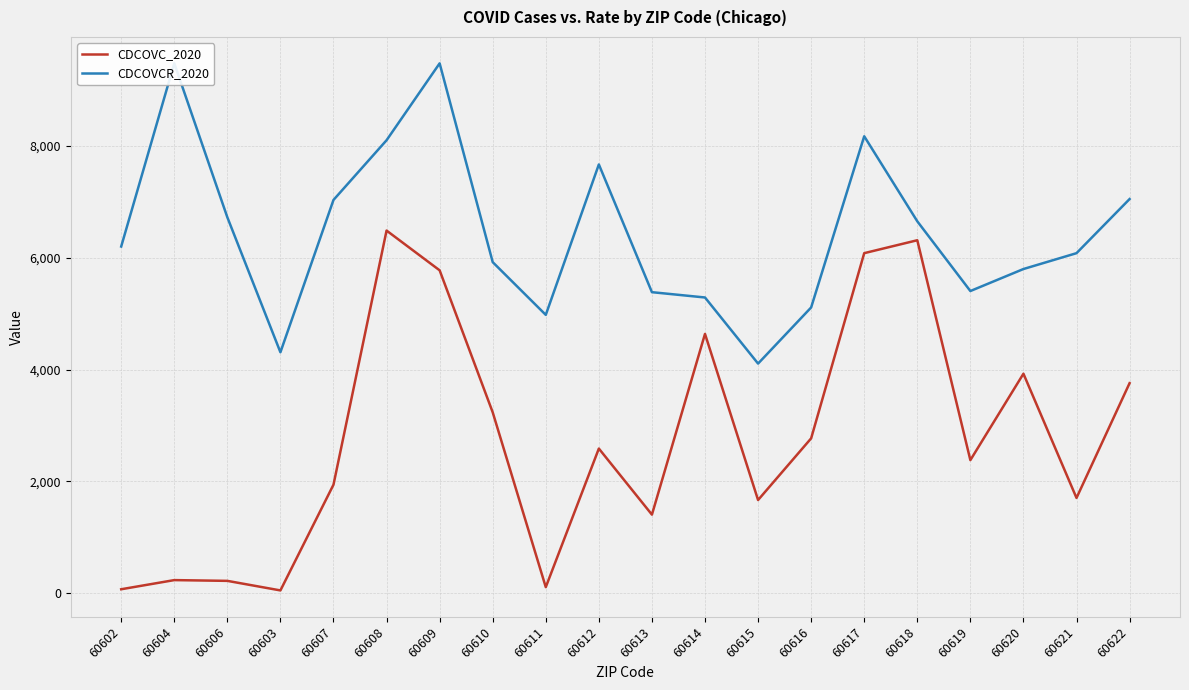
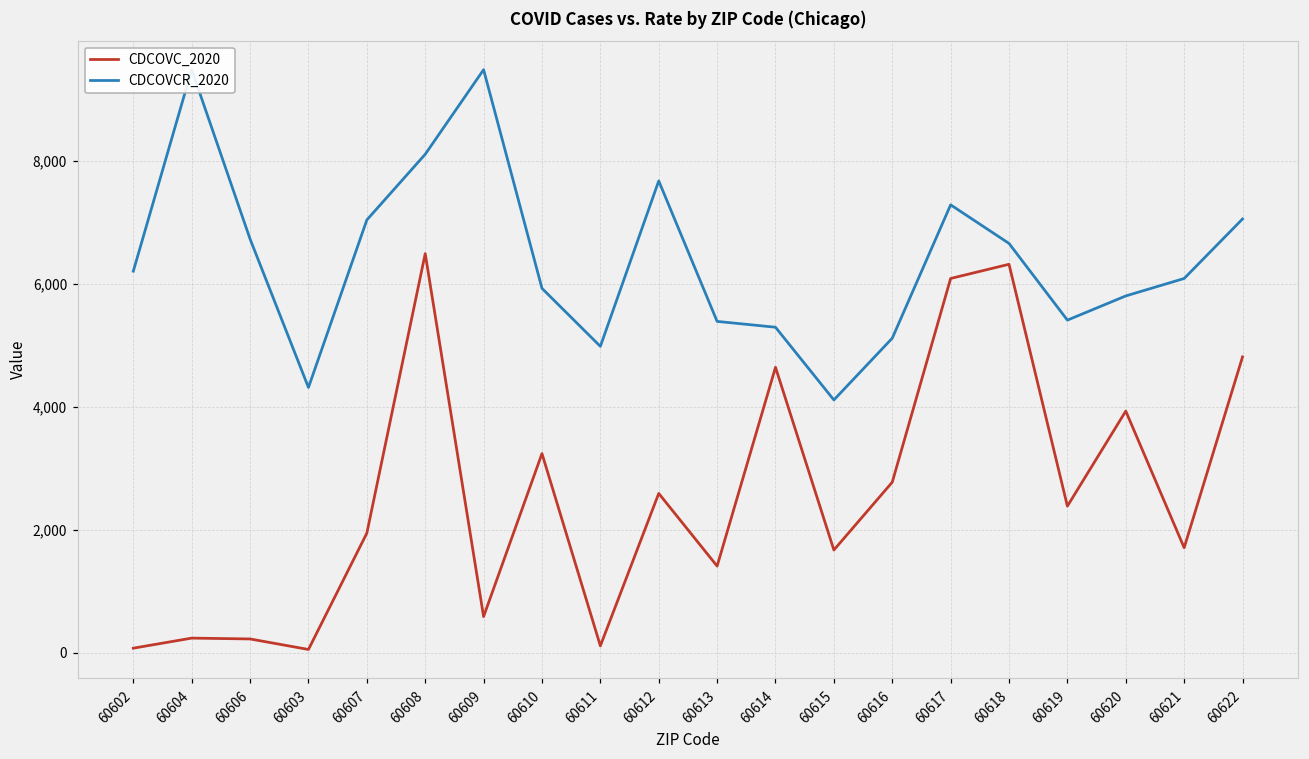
CDCOVC_2020, 60609: 5,800 -> 600
CDCOVCR_2020, 60617: 8,200 -> 7,300
CDCOVC_2020, 60622: 3,800 -> 4,800
